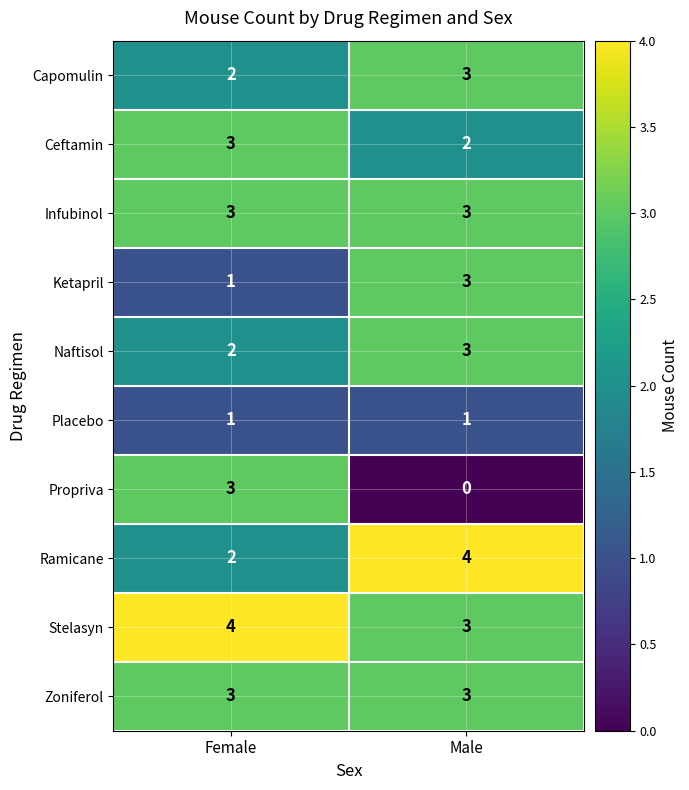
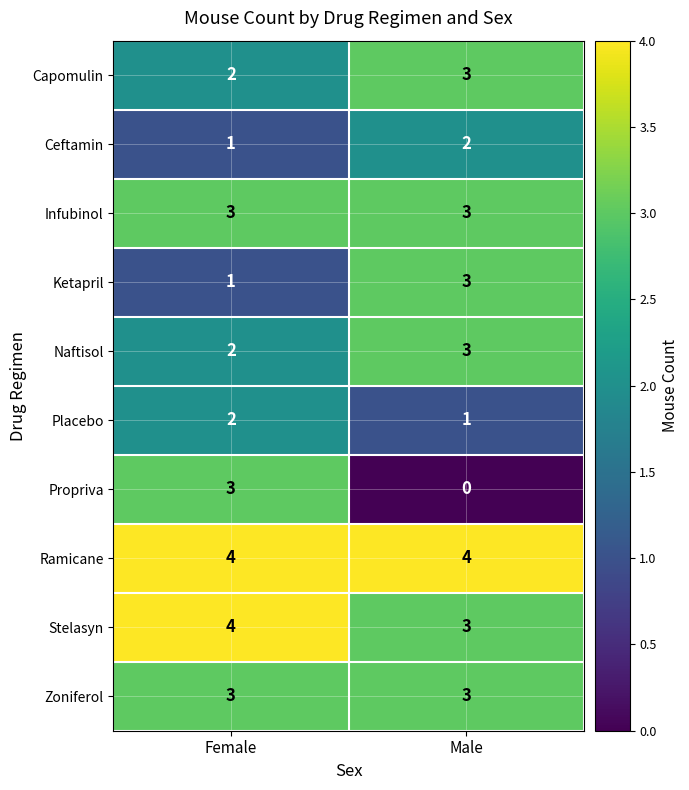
Ceftamin, Female: 3 -> 1
Placebo, Female: 1 -> 2
Ramicane, Female: 2 -> 4
